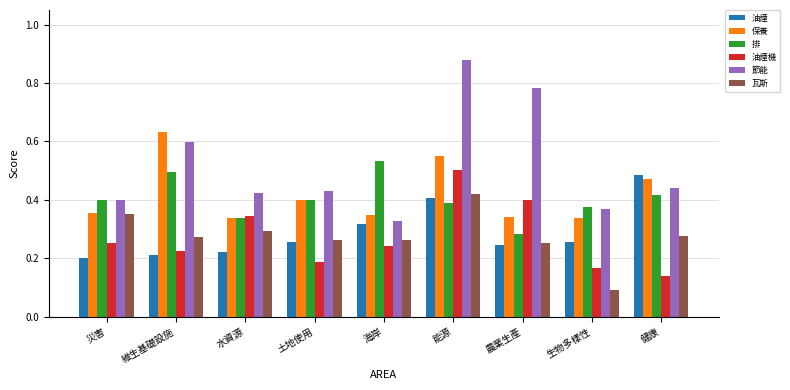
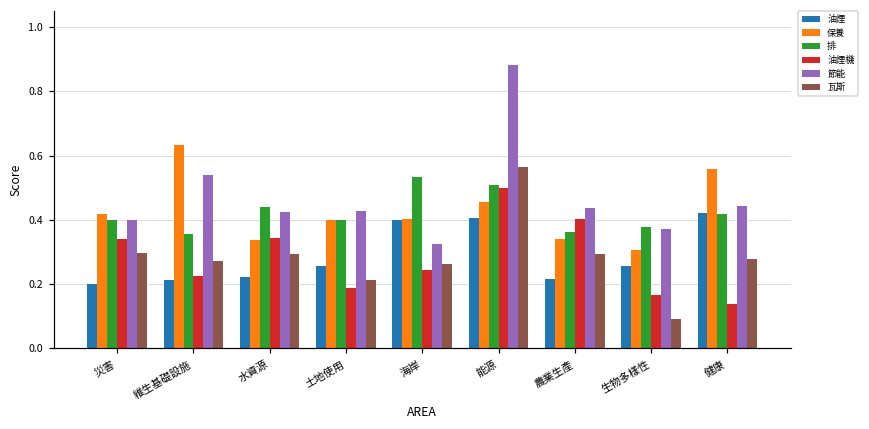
保養, 災害: 0.35 -> 0.42
油煙機, 災害: 0.25 -> 0.34
瓦斯, 災害: 0.35 -> 0.30
排, 維生基礎設施: 0.50 -> 0.36
節能, 維生基礎設施: 0.60 -> 0.54
排, 水資源: 0.34 -> 0.44
瓦斯, 土地使用: 0.26 -> 0.21
油煙, 海岸: 0.32 -> 0.40
保養, 海岸: 0.35 -> 0.40
保養, 能源: 0.55 -> 0.46
排, 能源: 0.39 -> 0.51
瓦斯, 能源: 0.42 -> 0.56
油煙, 農業生產: 0.25 -> 0.22
排, 農業生產: 0.28 -> 0.36
節能, 農業生產: 0.78 -> 0.44
瓦斯, 農業生產: 0.25 -> 0.29
保養, 生物多樣性: 0.34 -> 0.31
油煙, 健康: 0.48 -> 0.42
保養, 健康: 0.47 -> 0.56
